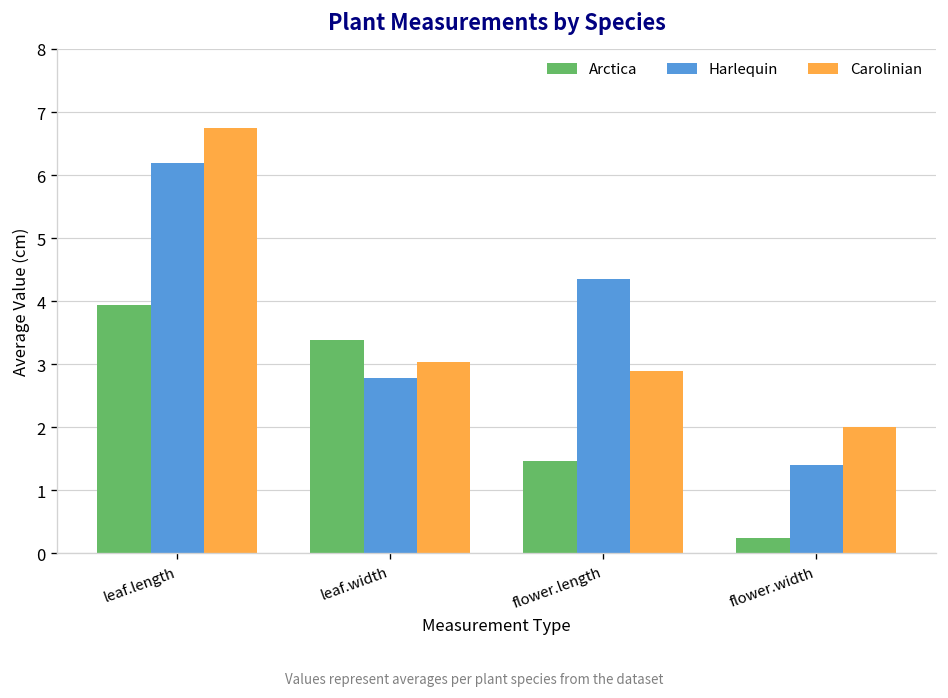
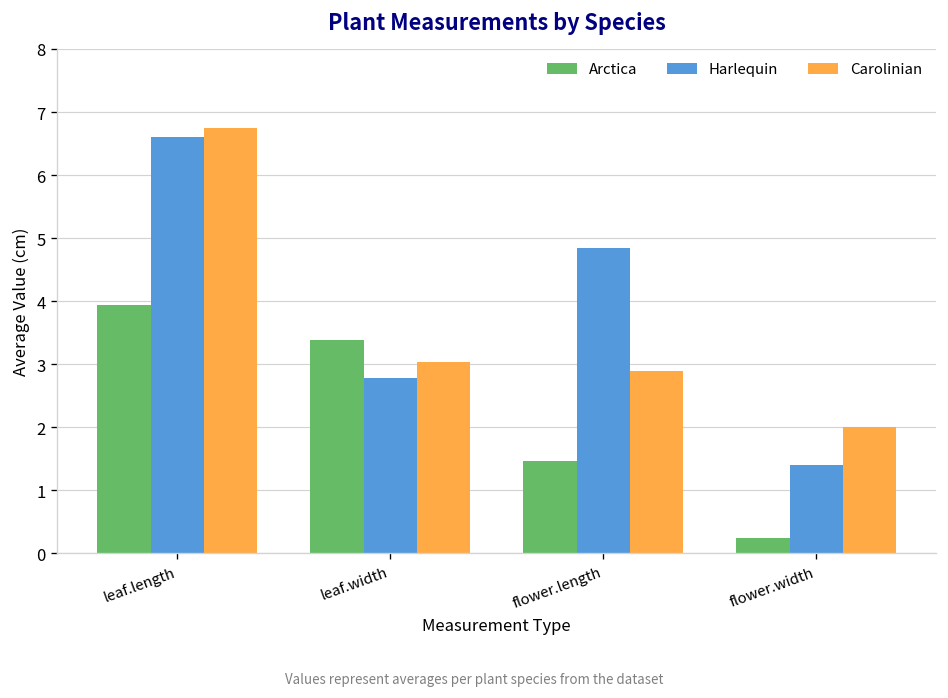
Harlequin, leaf.length: 6.2 -> 6.6
Harlequin, flower.length: 4.4 -> 4.9
